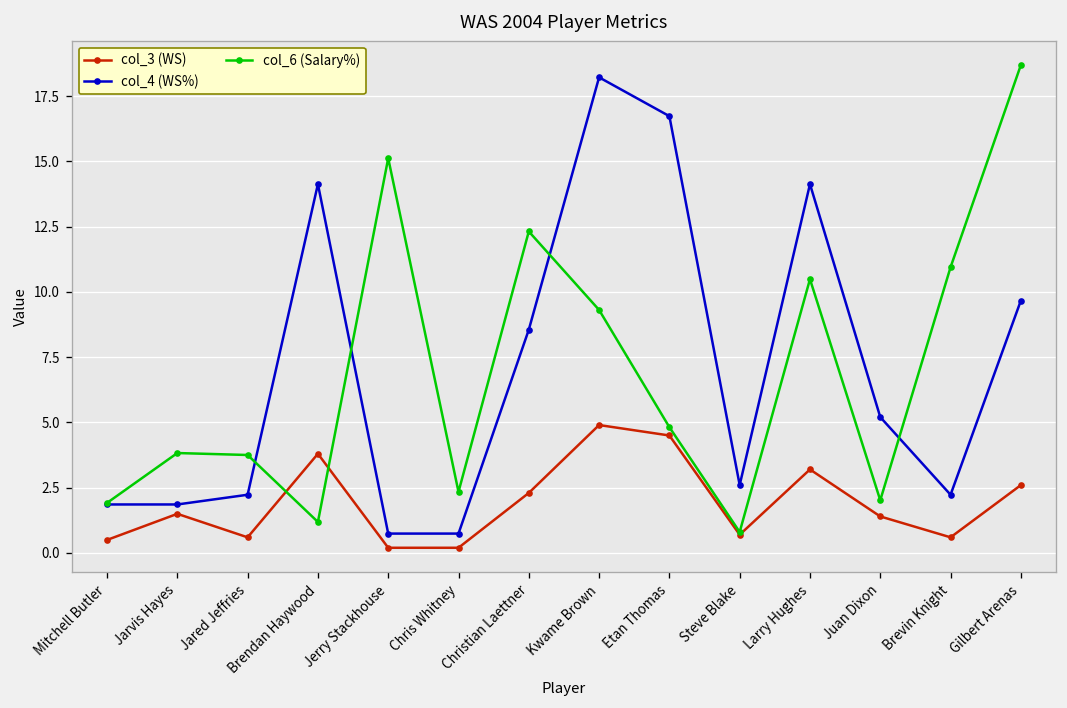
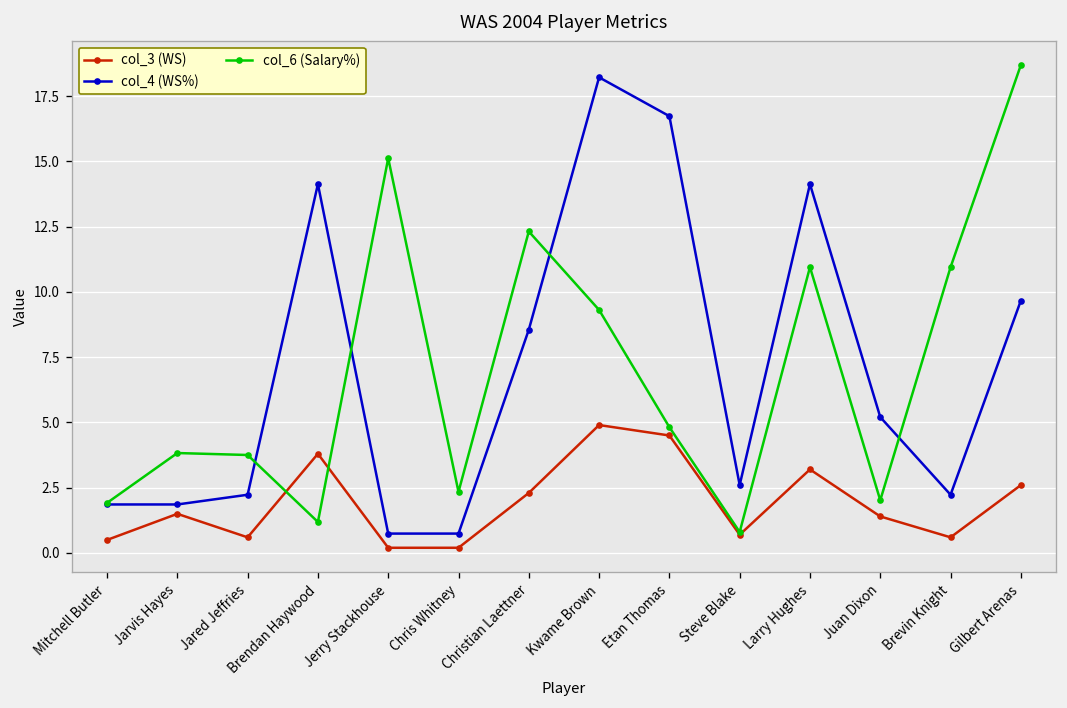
col_6 (Salary%), Larry Hughes: 10.5 -> 10.9
